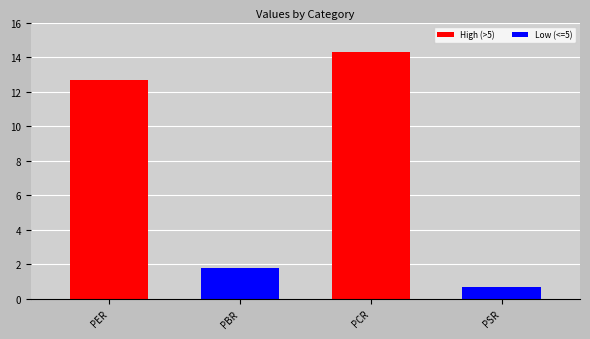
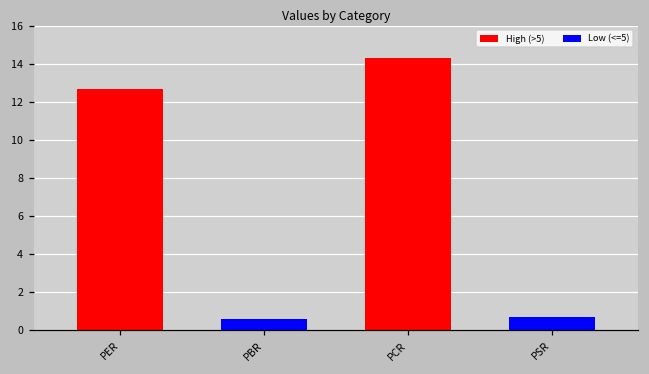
PBR: 1.8 -> 0.6
